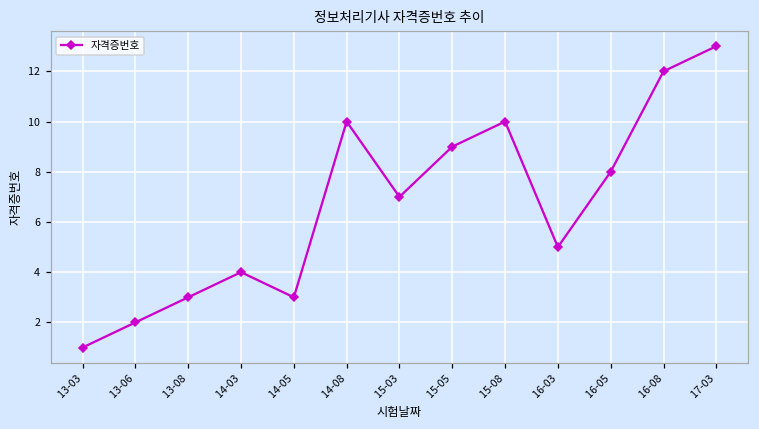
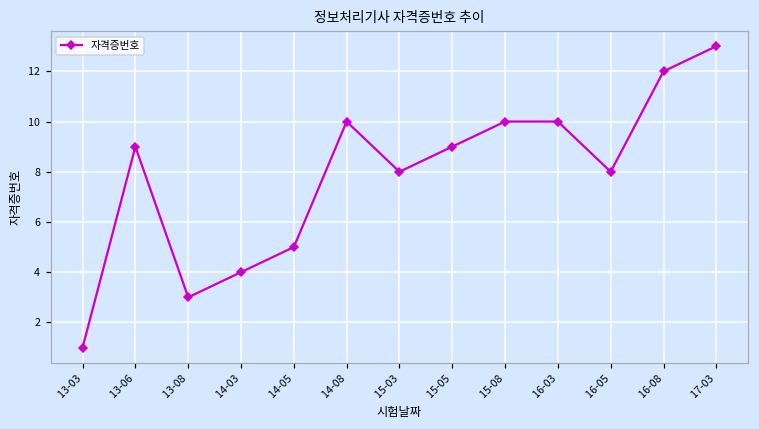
13-06: 2 -> 9
14-05: 3 -> 5
15-03: 7 -> 8
16-03: 5 -> 10
